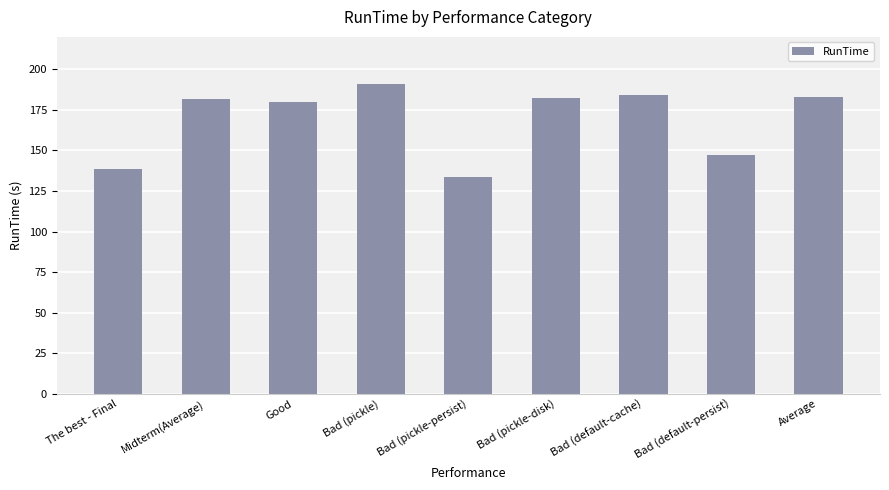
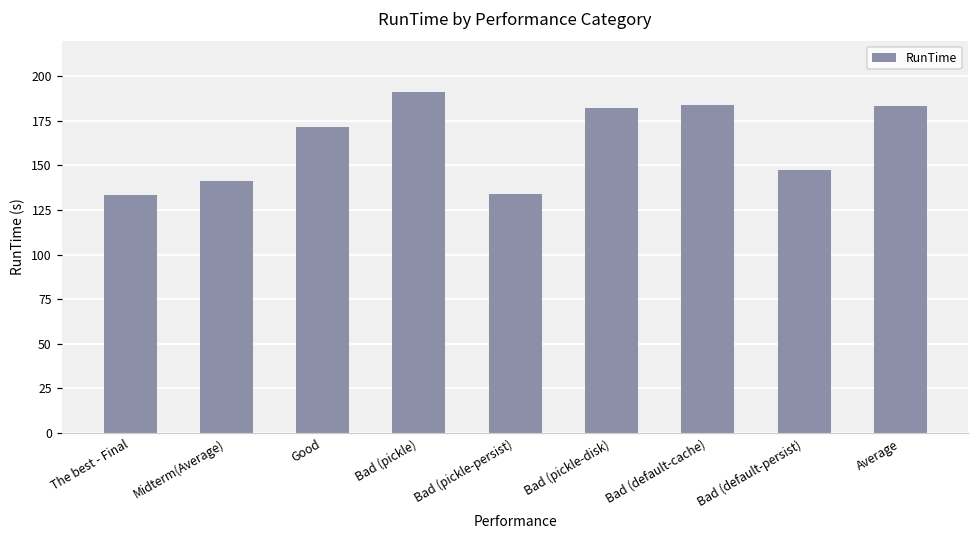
The best - Final: 138 -> 133
Midterm(Average): 181 -> 141
Good: 180 -> 172
